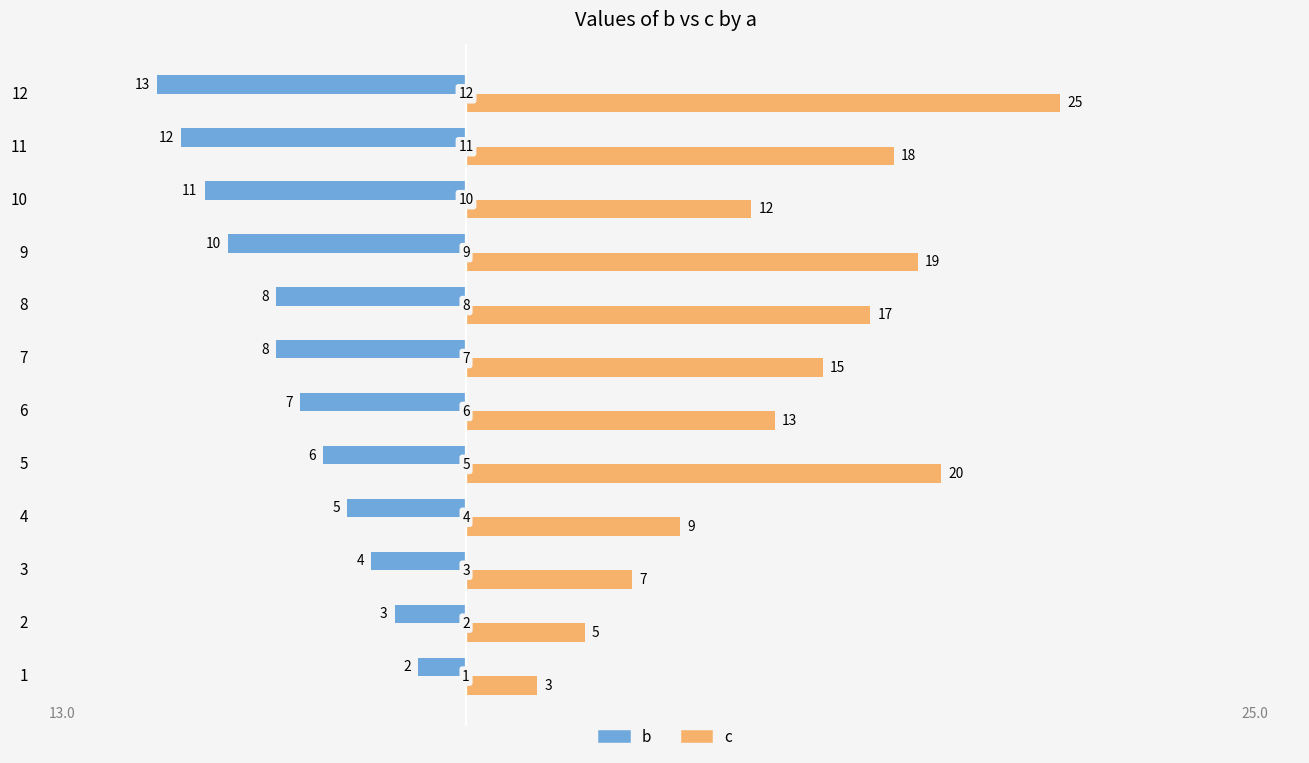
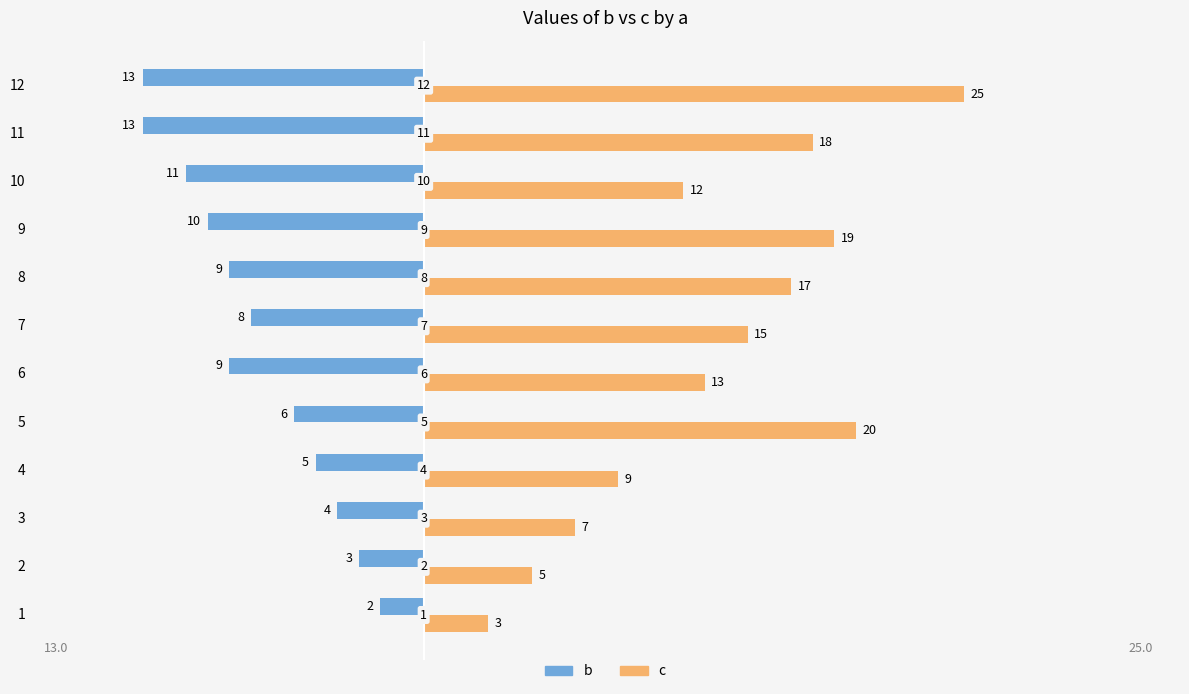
b, 11: 12 -> 13
b, 8: 8 -> 9
b, 6: 7 -> 9
